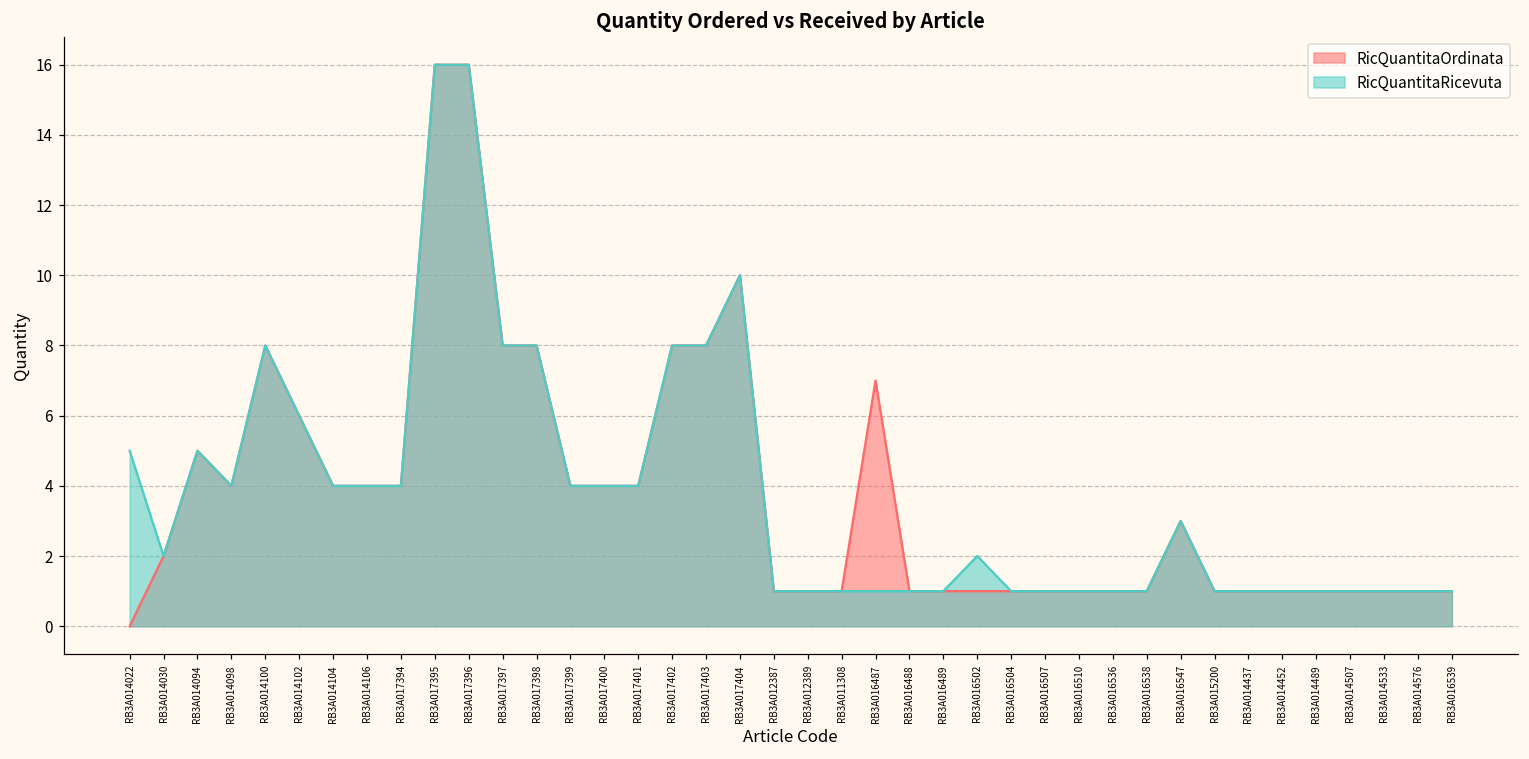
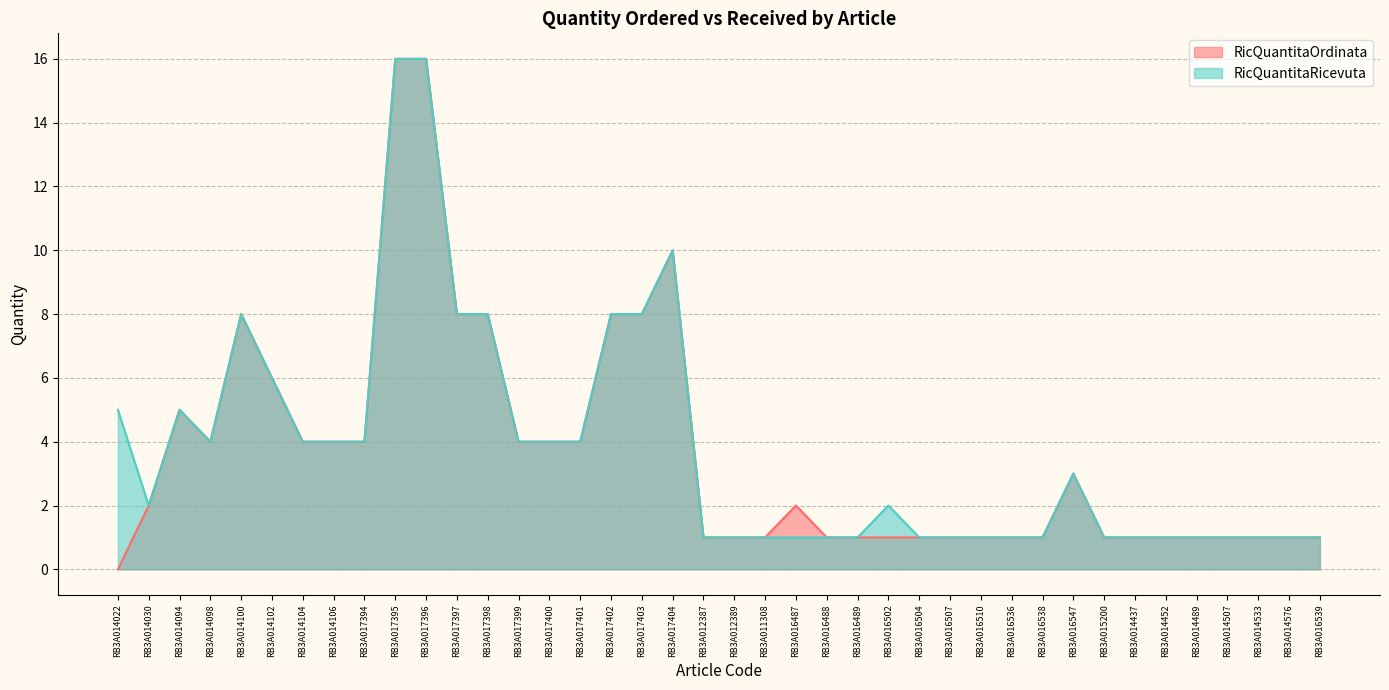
RicQuantitaOrdinata, RB3A016487: 7 -> 2
